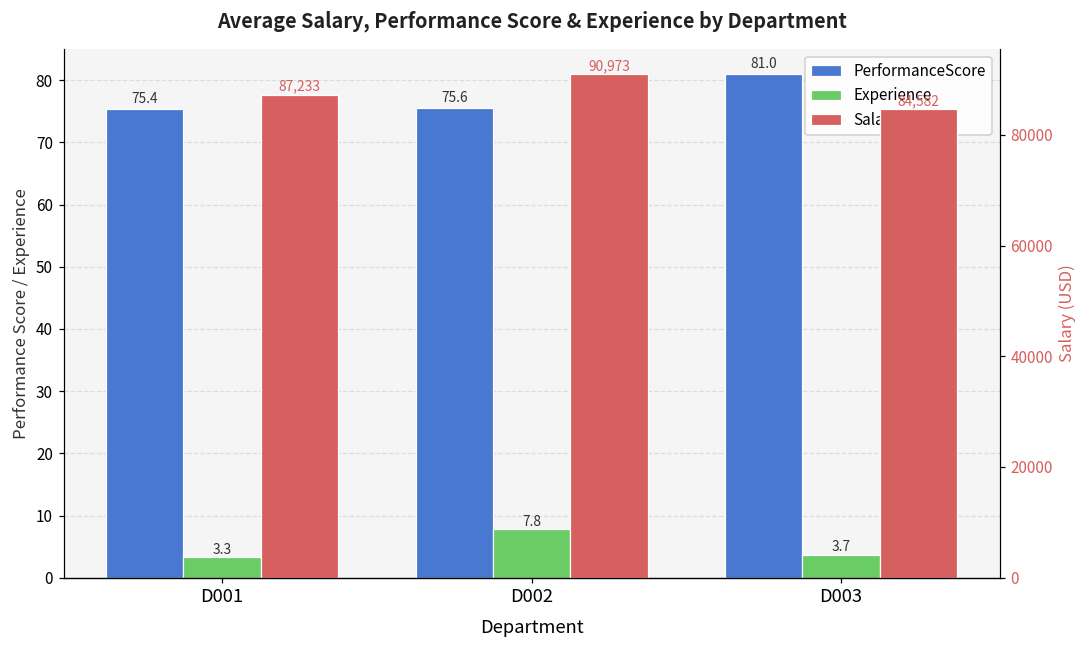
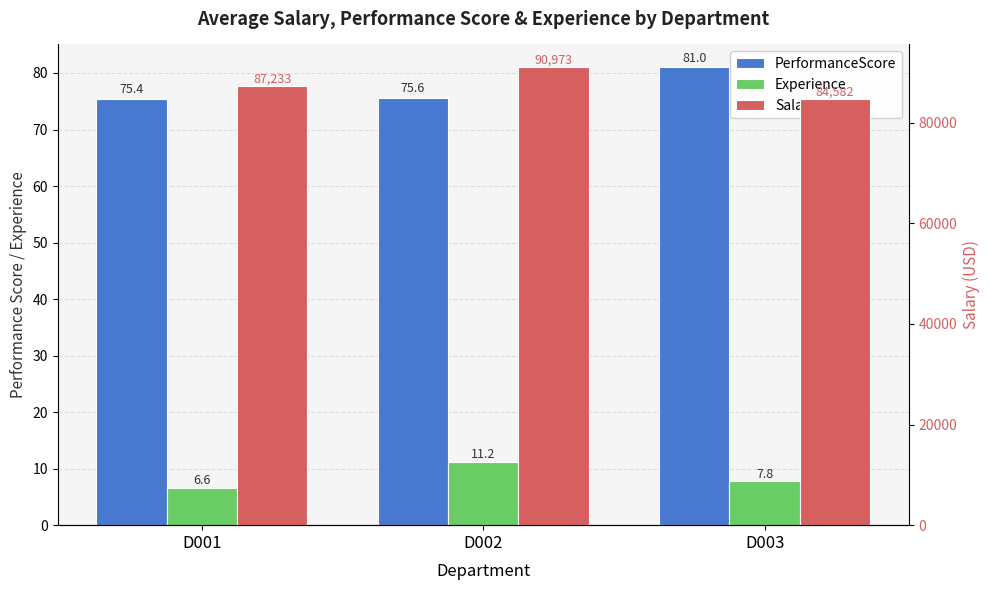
Experience, D001: 3.3 -> 6.6
Experience, D002: 7.8 -> 11.2
Experience, D003: 3.7 -> 7.8
